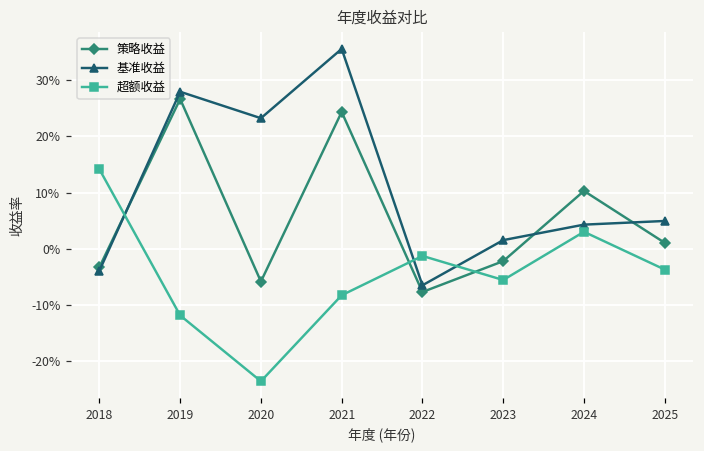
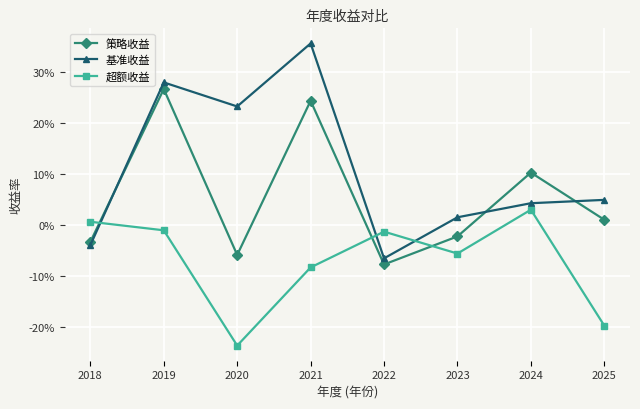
超额收益, 2018: 14% -> 1%
超额收益, 2019: -12% -> -1%
超额收益, 2025: -4% -> -20%
